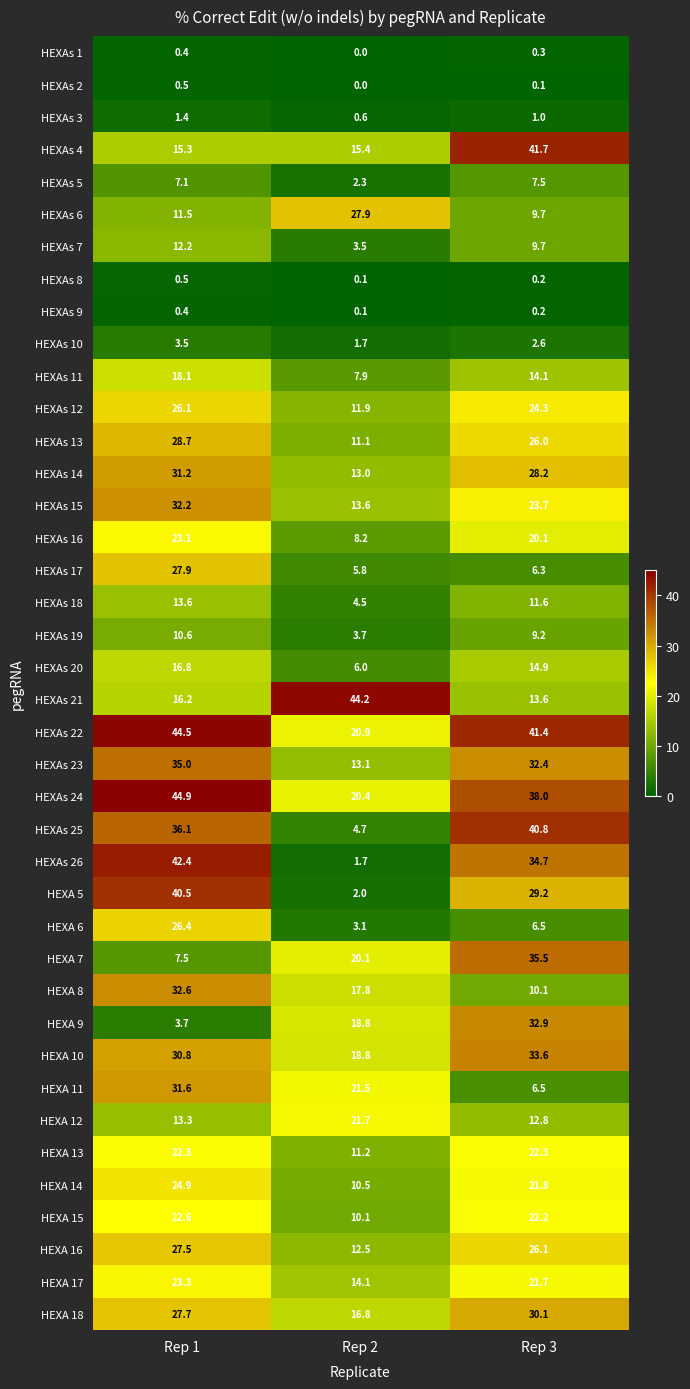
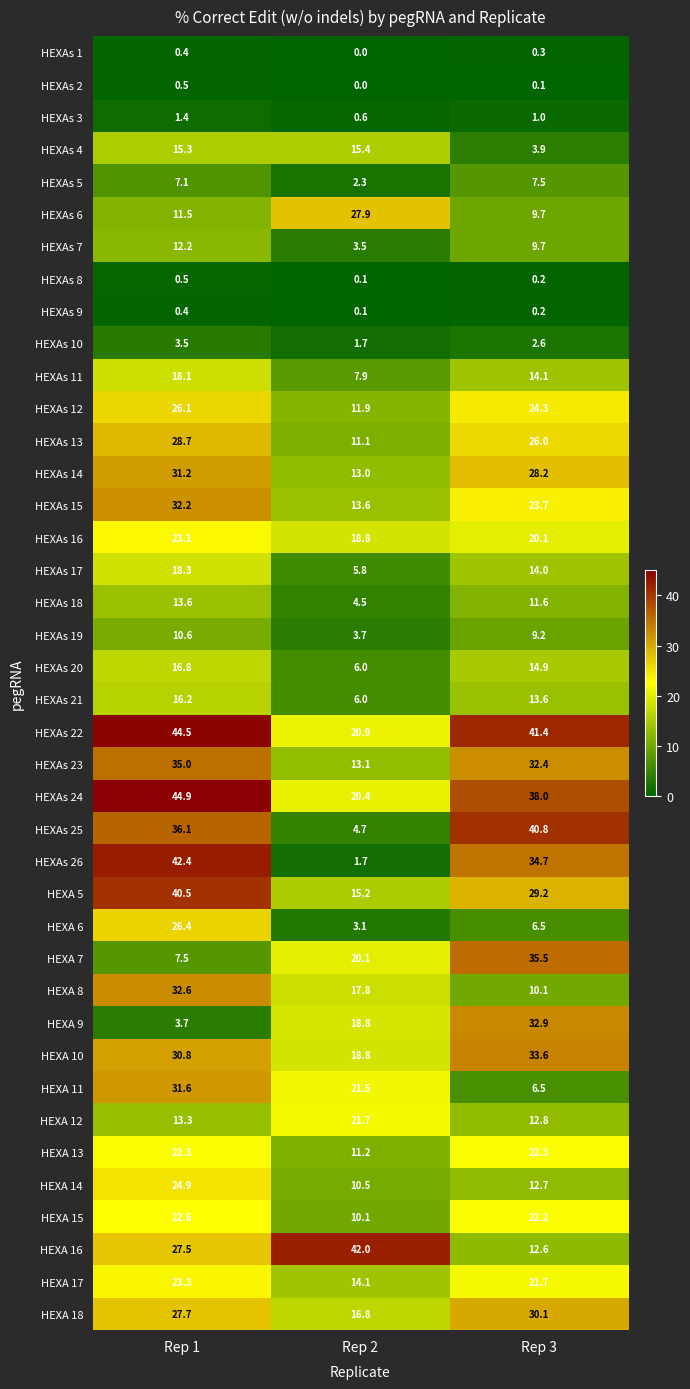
HEXAs 4, Rep 3: 41.7 -> 3.9
HEXAs 16, Rep 2: 8.2 -> 18.8
HEXAs 17, Rep 1: 27.9 -> 18.3
HEXAs 17, Rep 3: 6.3 -> 14.0
HEXAs 21, Rep 2: 44.2 -> 6.0
HEXA 5, Rep 2: 2.0 -> 15.2
HEXA 14, Rep 3: 21.8 -> 12.7
HEXA 16, Rep 2: 12.5 -> 42.0
HEXA 16, Rep 3: 26.1 -> 12.6
